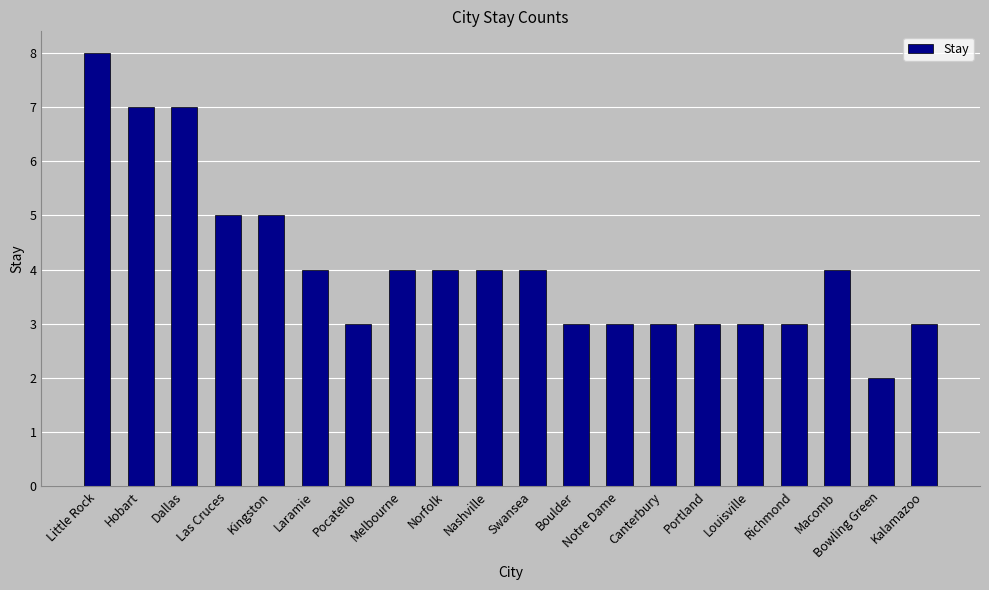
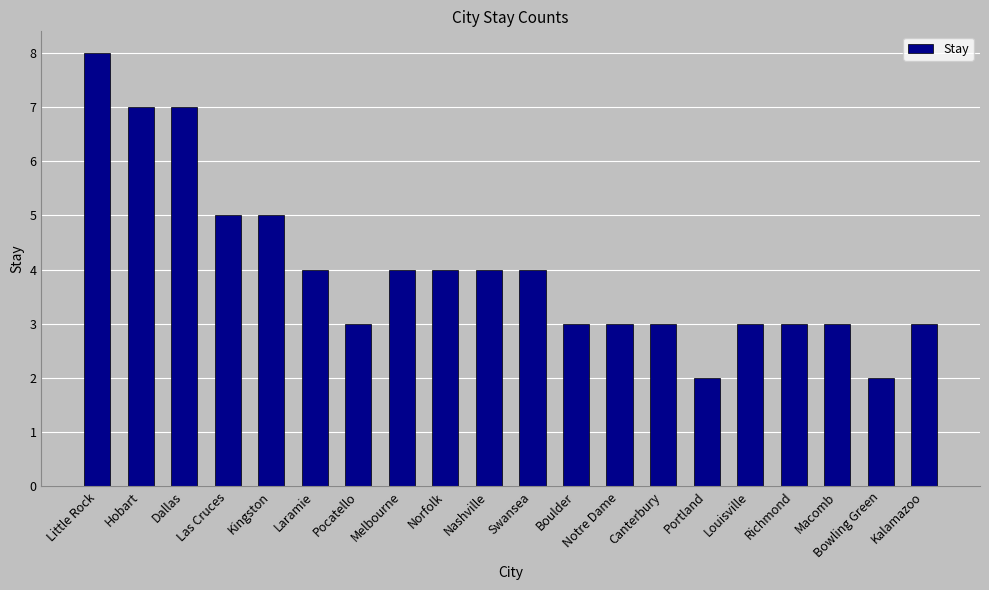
Portland: 3 -> 2
Macomb: 4 -> 3
